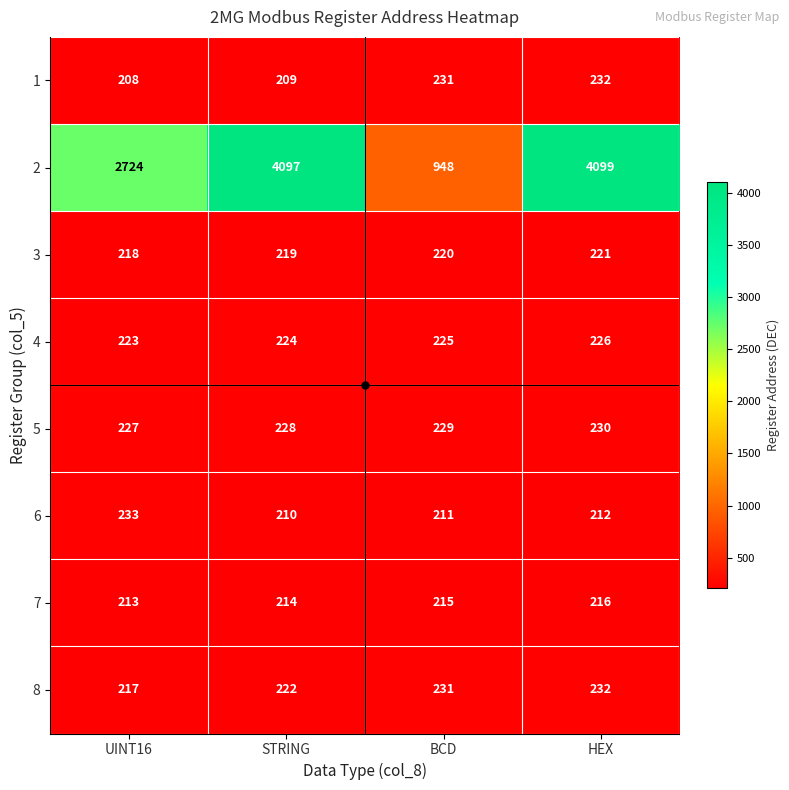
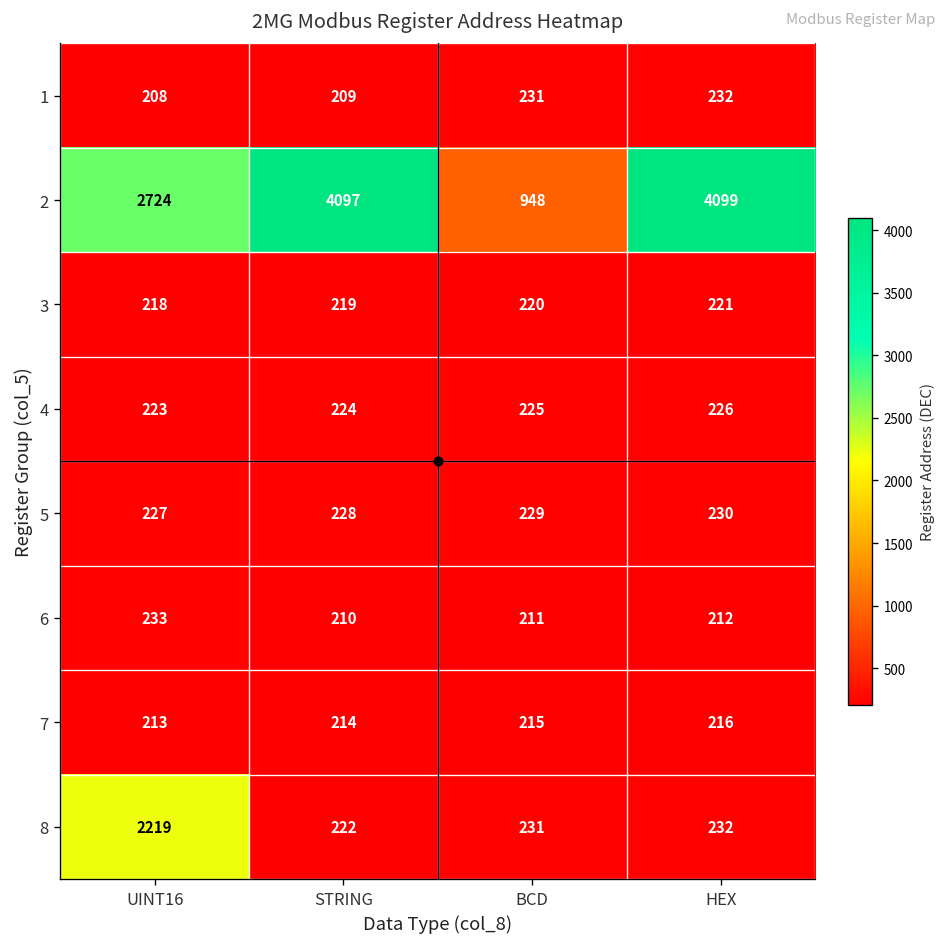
8, UINT16: 217 -> 2219
